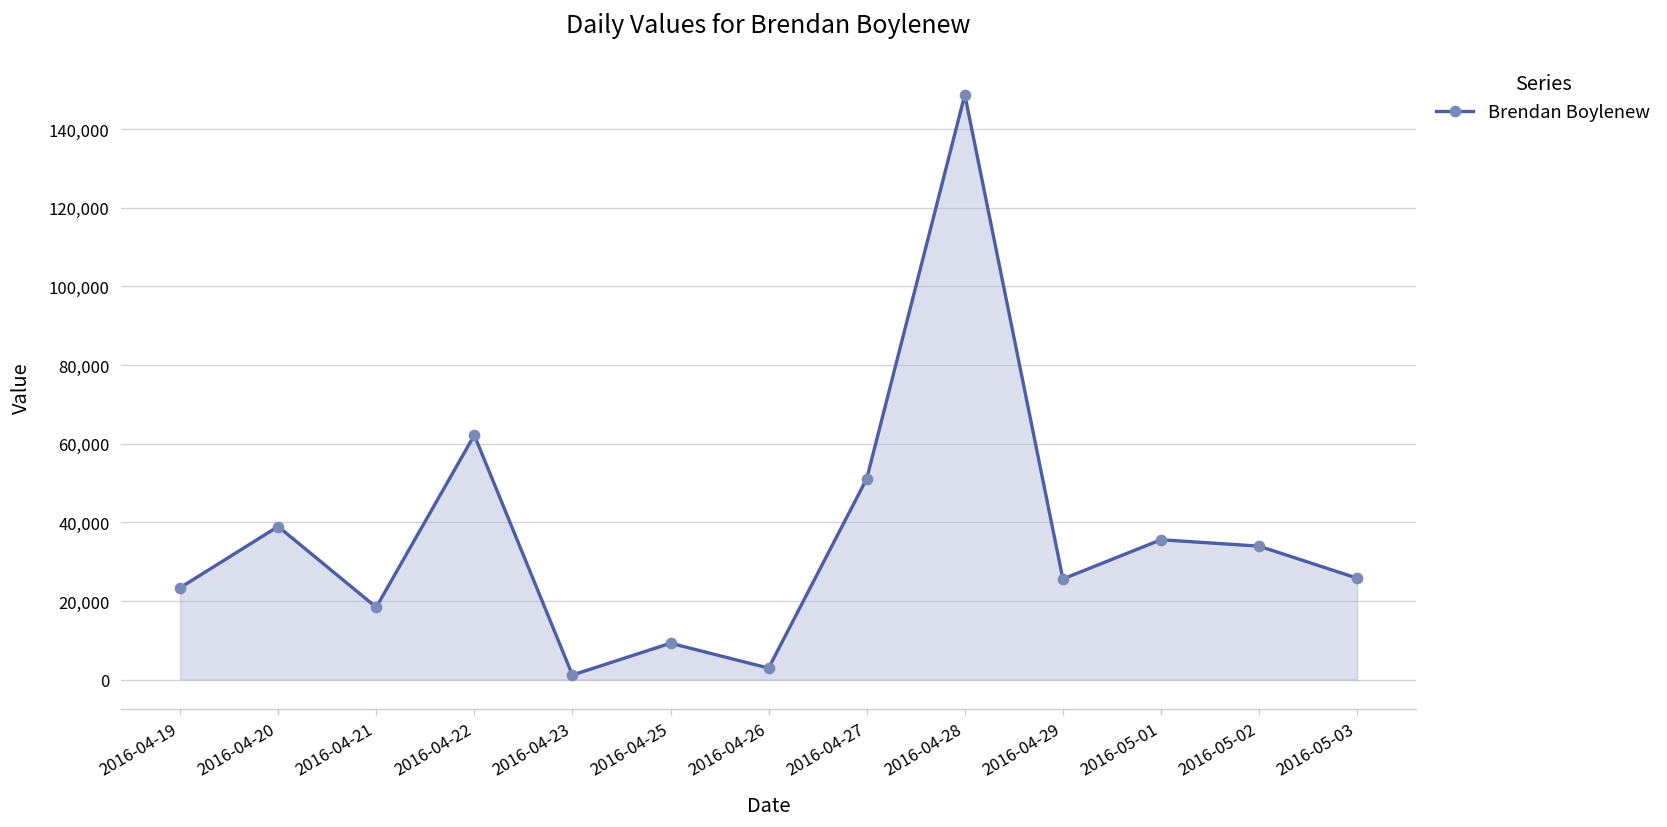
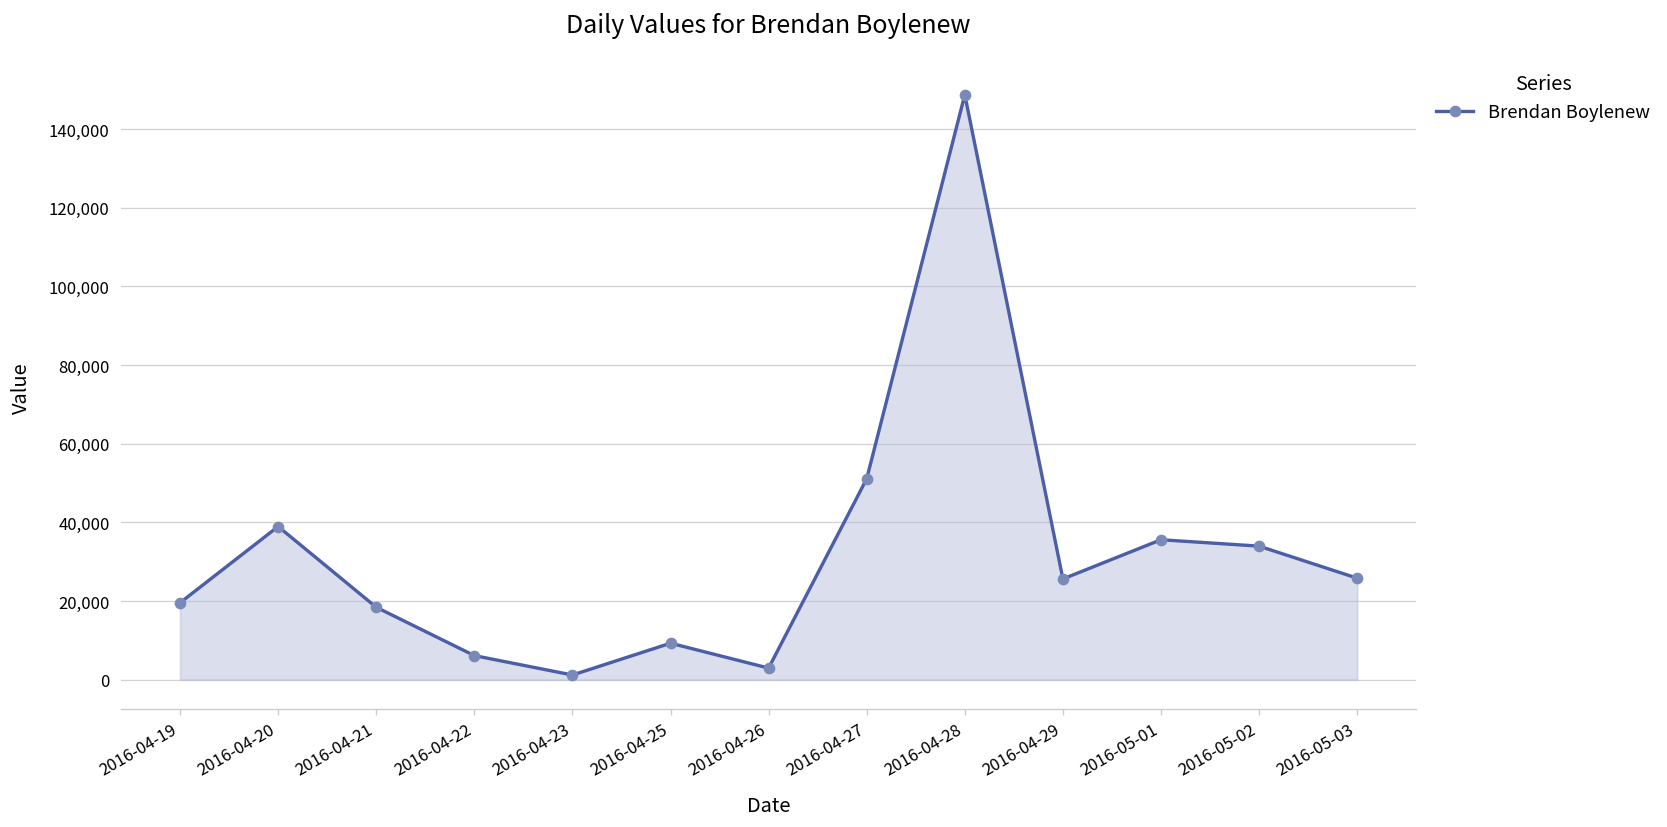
2016-04-19: 23,000 -> 20,000
2016-04-22: 62,000 -> 6,000
